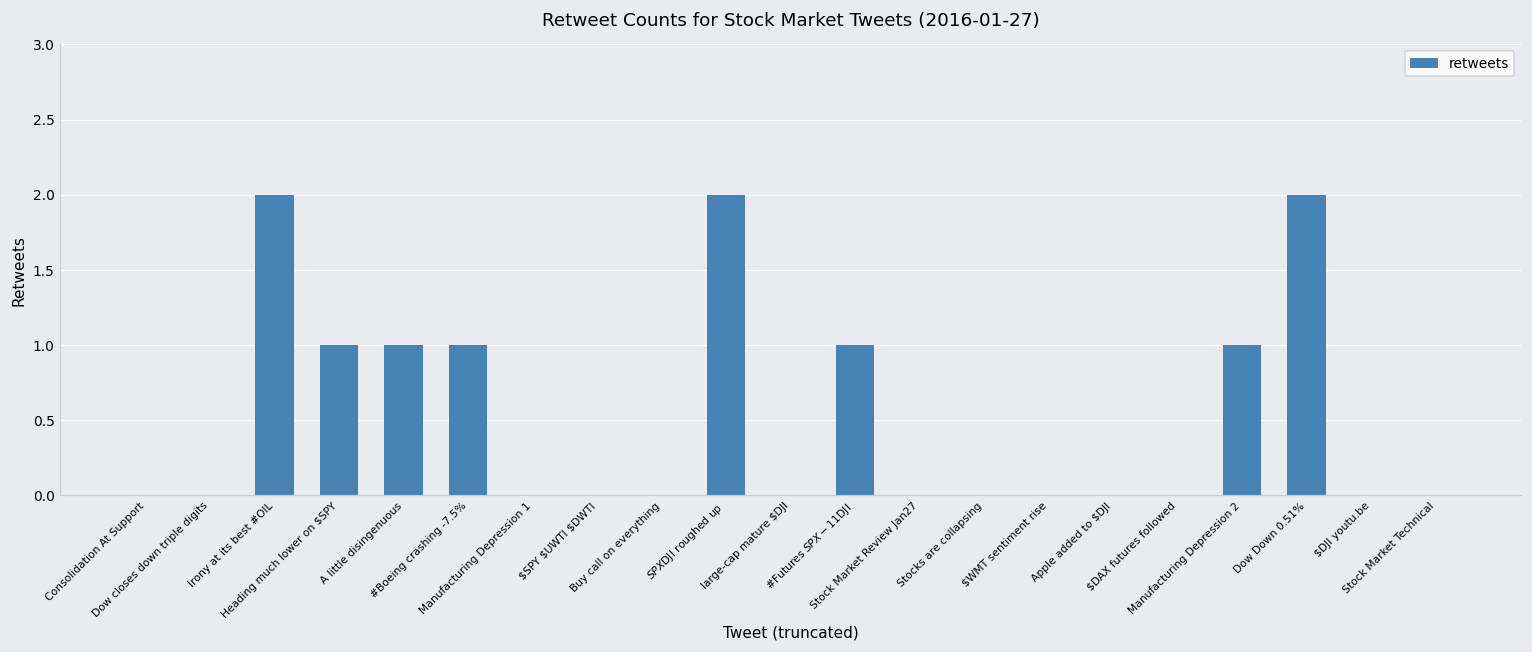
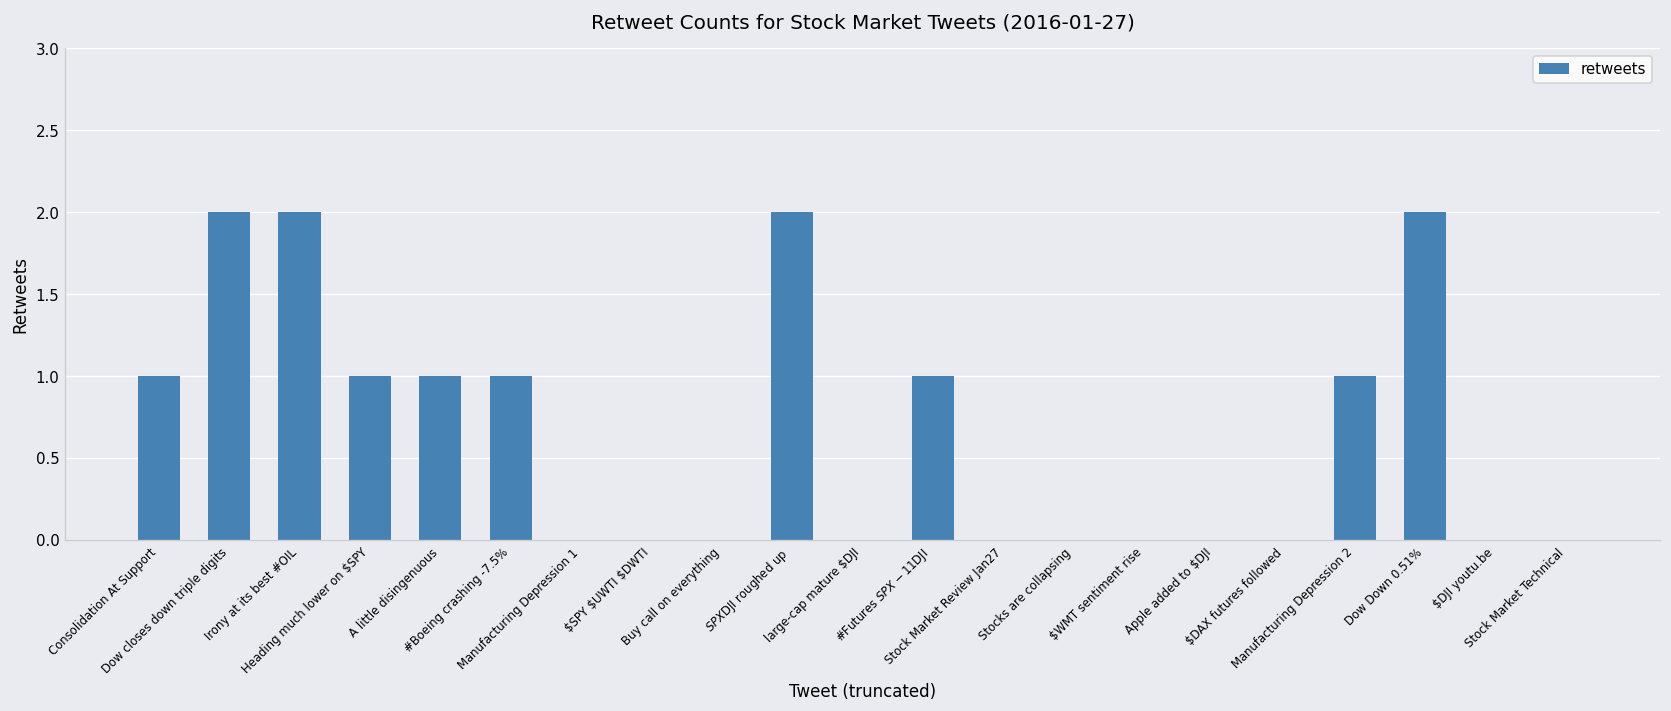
Consolidation At Support: 0 -> 1
Dow closes down triple digits: 0 -> 2
